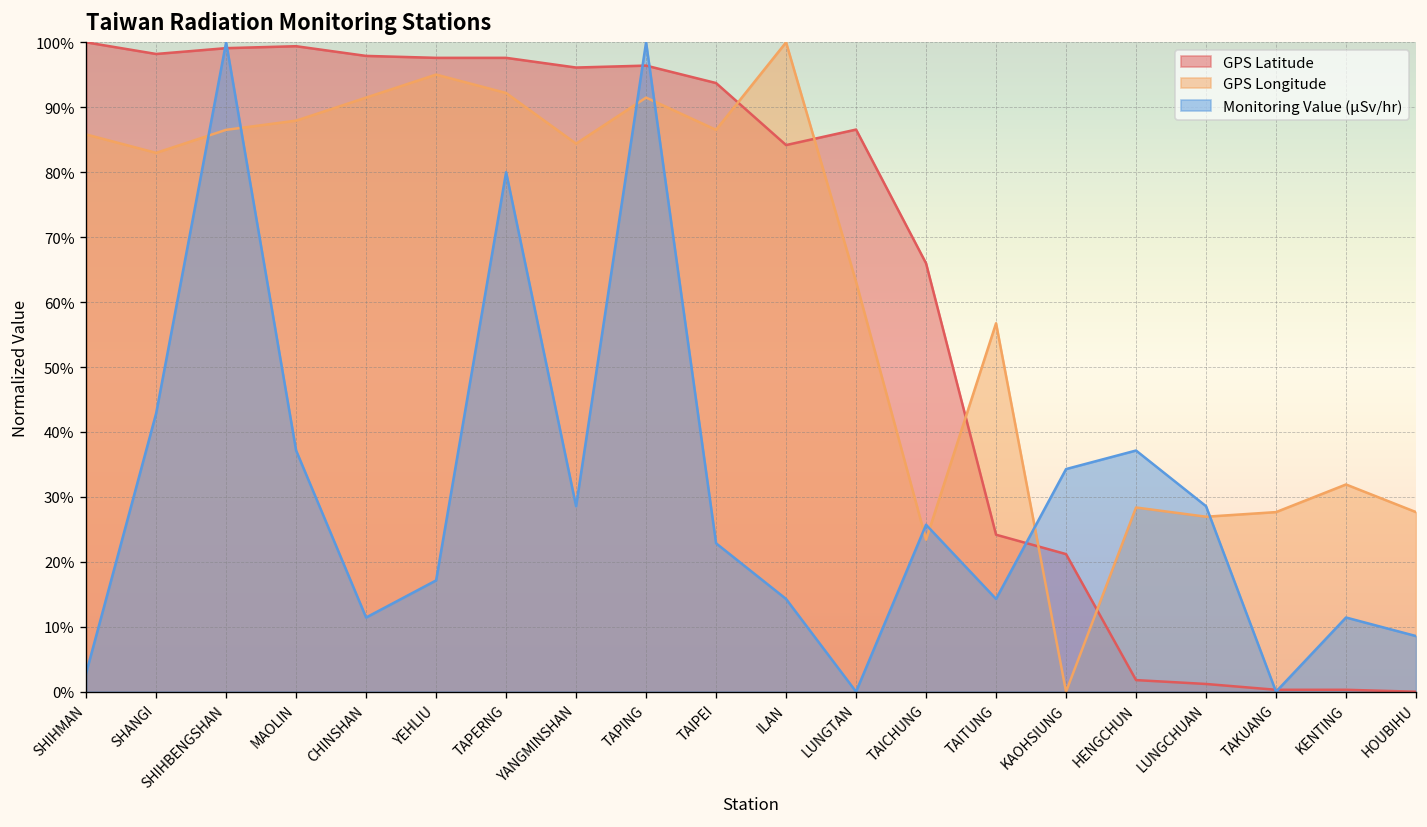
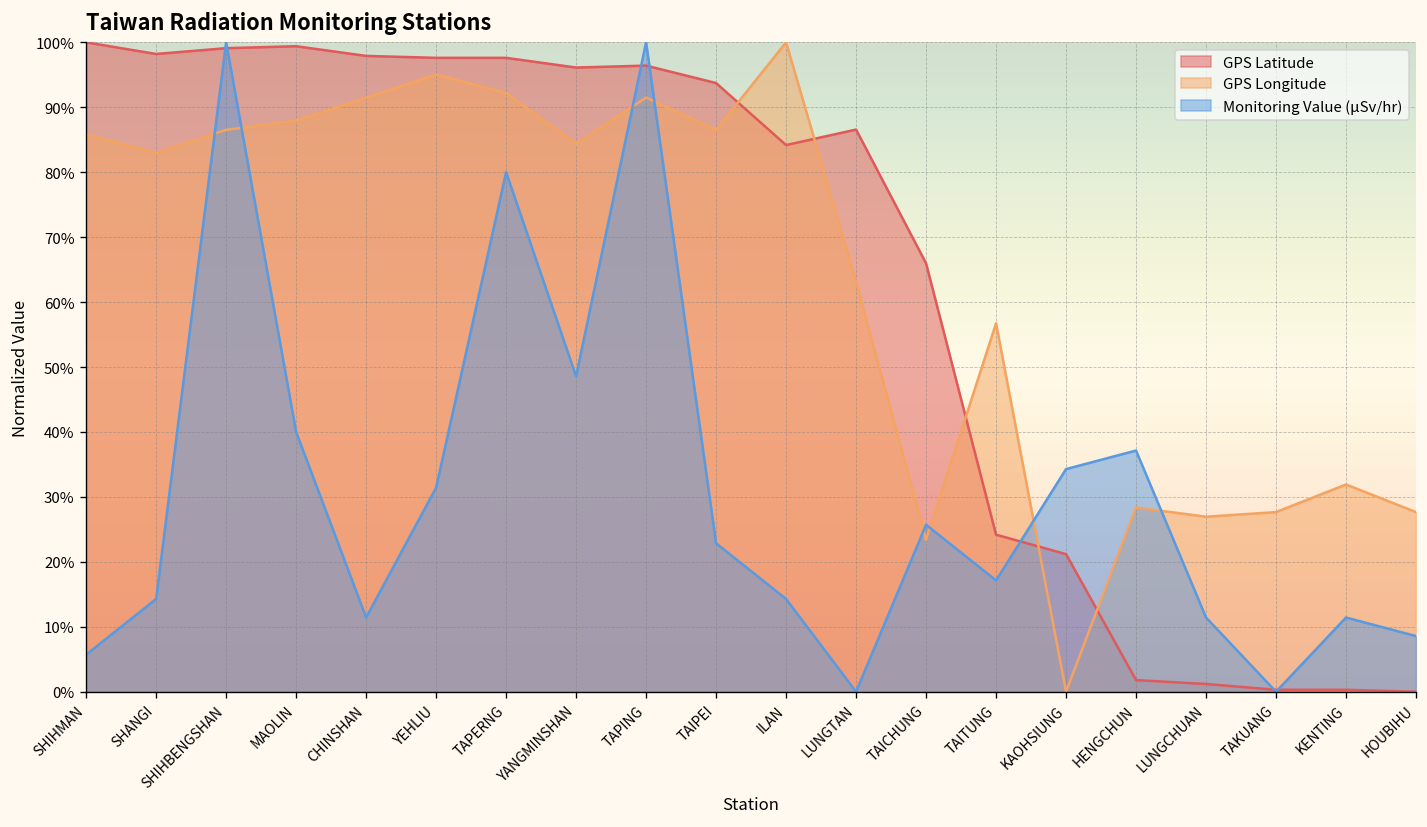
Monitoring Value (μSv/hr), SHIHMAN: 3% -> 6%
Monitoring Value (μSv/hr), SHANGI: 43% -> 14%
Monitoring Value (μSv/hr), MAOLIN: 37% -> 40%
Monitoring Value (μSv/hr), YEHLIU: 17% -> 31%
Monitoring Value (μSv/hr), YANGMINSHAN: 29% -> 49%
Monitoring Value (μSv/hr), TAITUNG: 14% -> 17%
Monitoring Value (μSv/hr), LUNGCHUAN: 29% -> 11%
